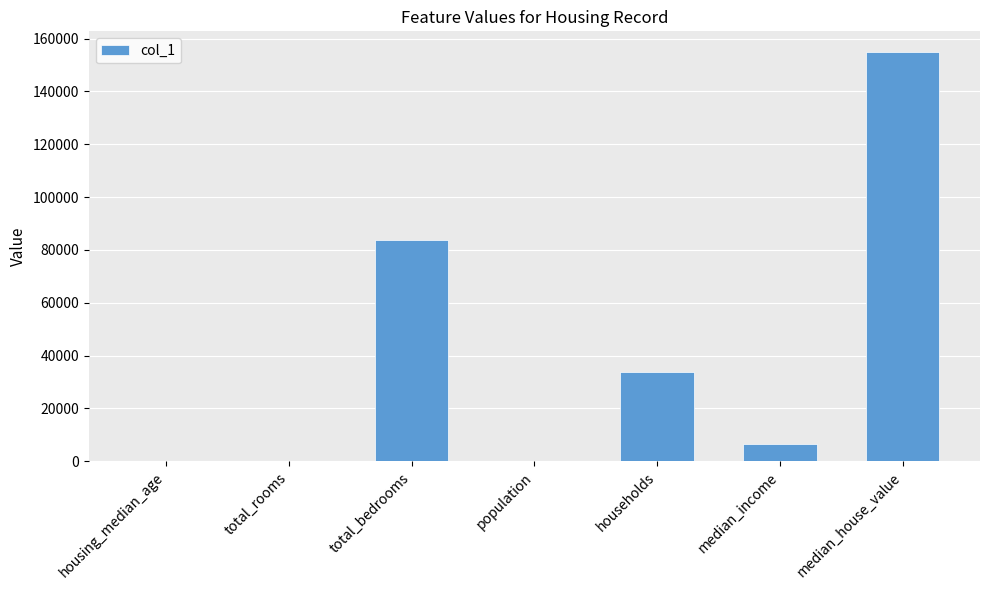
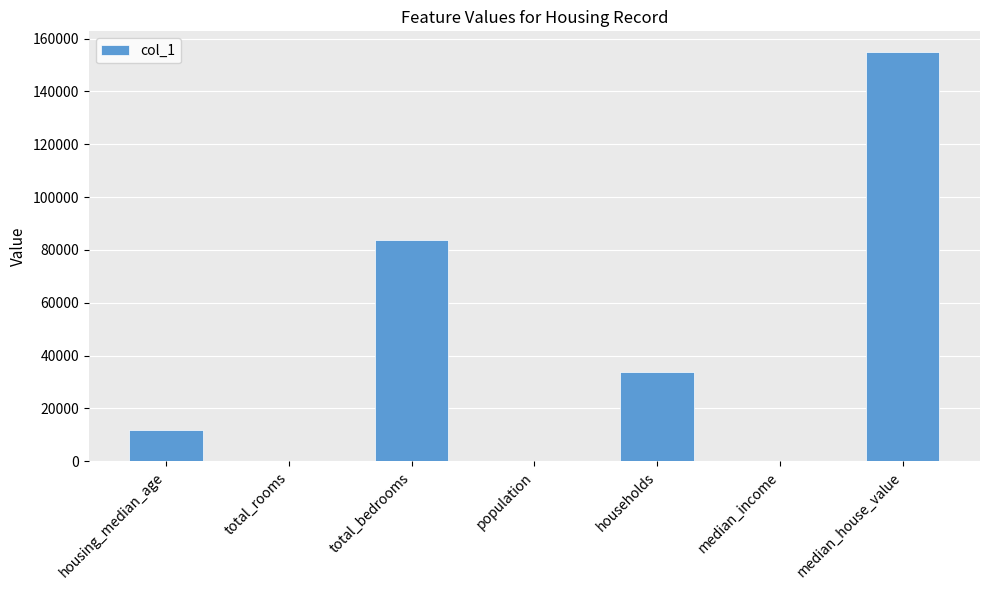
housing_median_age: 0 -> 12000
median_income: 6000 -> 0
